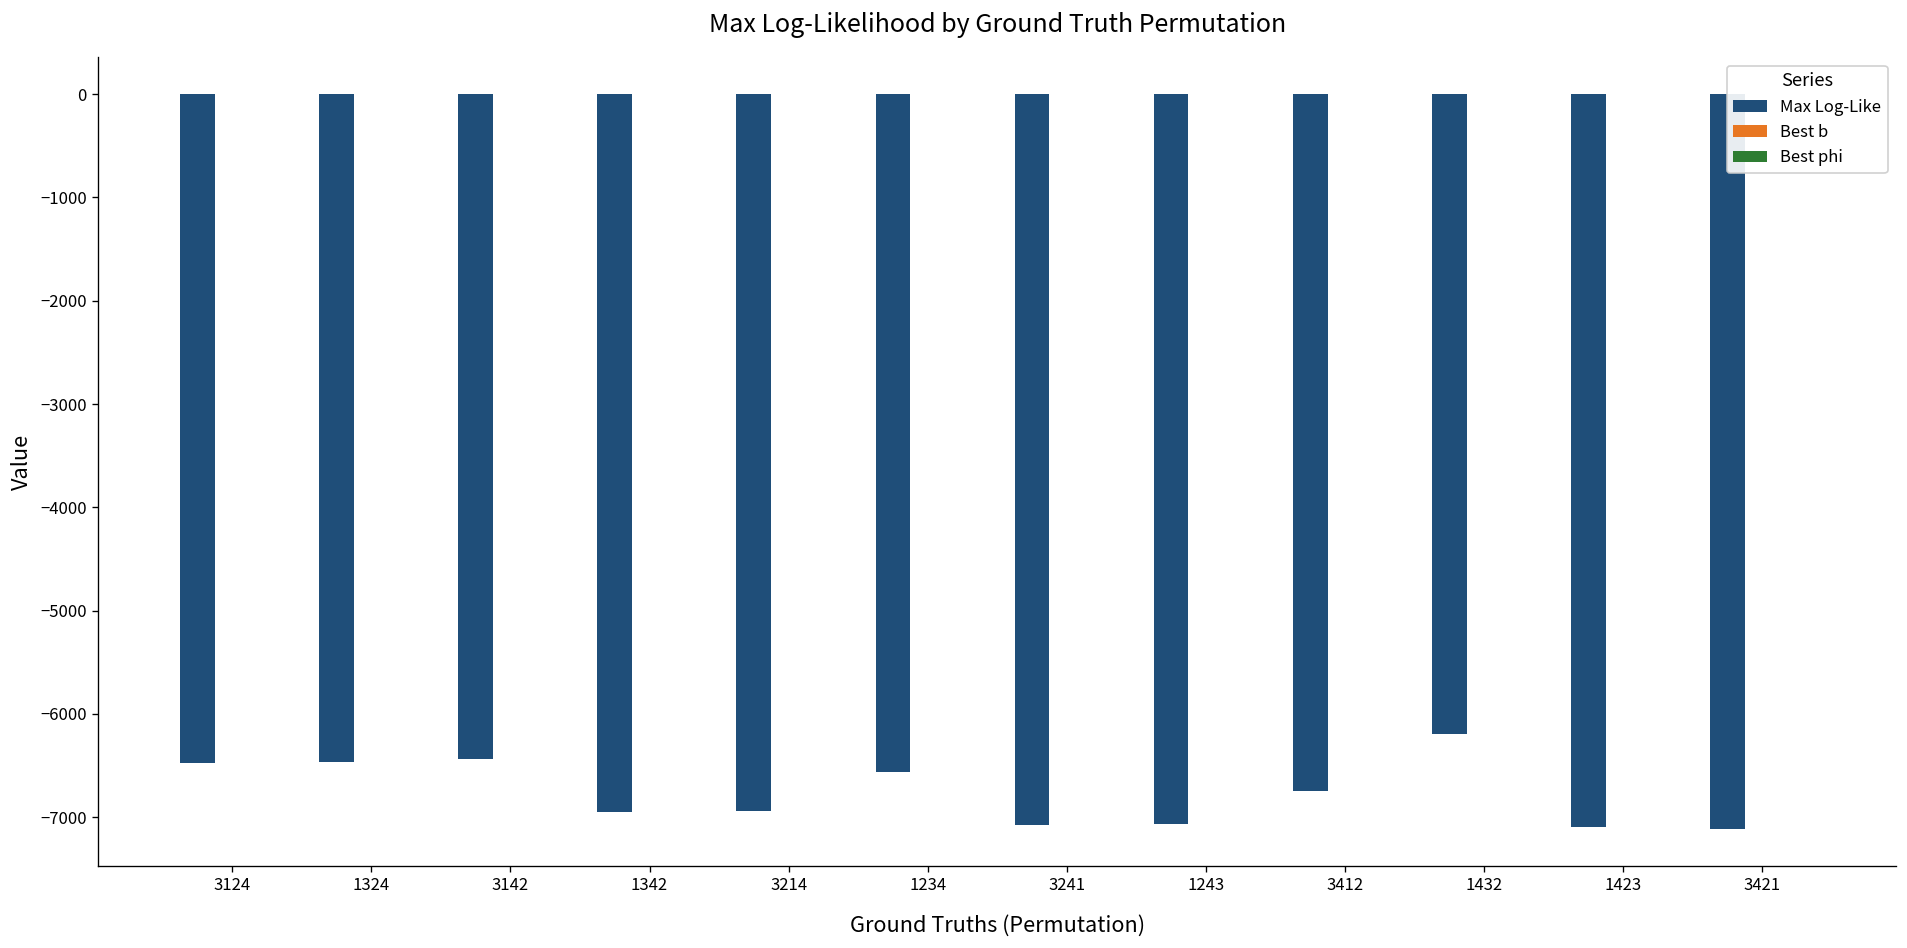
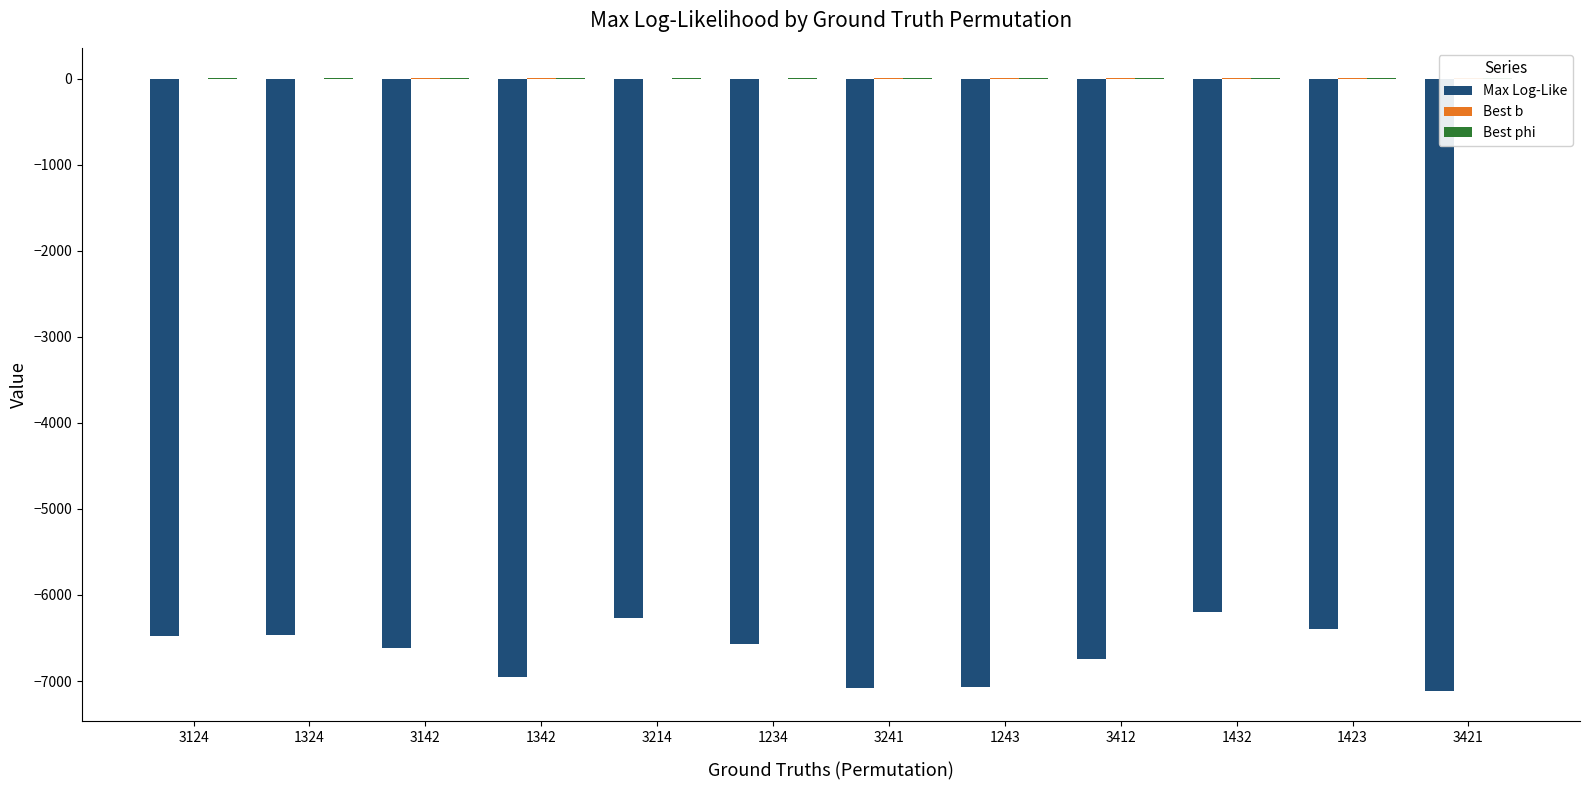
Max Log-Like, 3142: -6400 -> -6600
Max Log-Like, 3214: -6900 -> -6300
Max Log-Like, 1423: -7100 -> -6400
